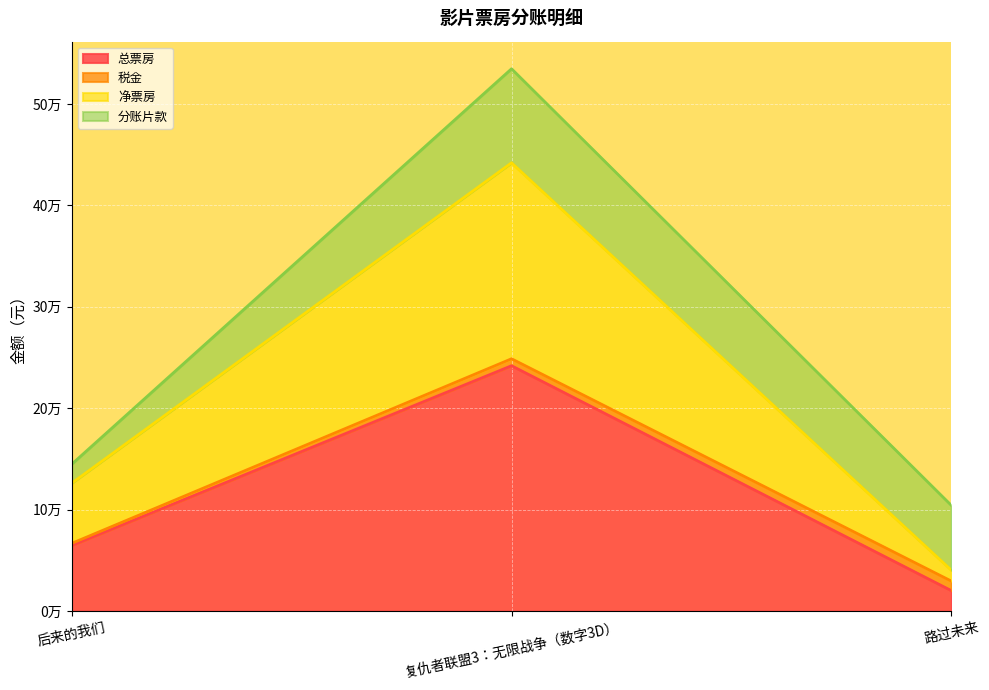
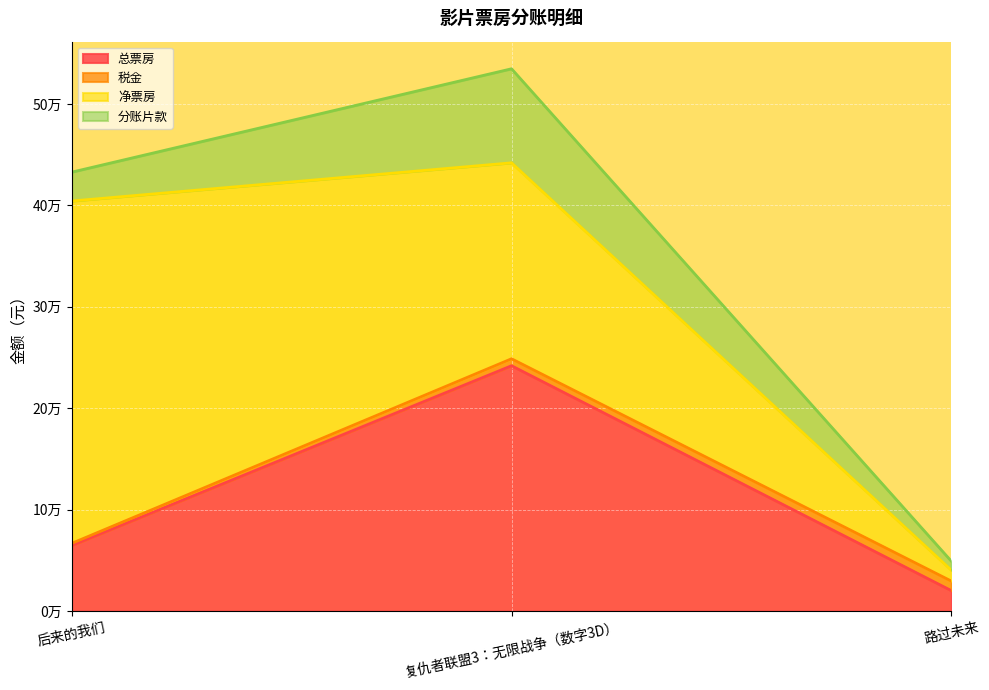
净票房, 后来的我们: 5.9万 -> 33.8万
分账片款, 后来的我们: 1.9万 -> 2.8万
分账片款, 路过未来: 6.4万 -> 0.9万
